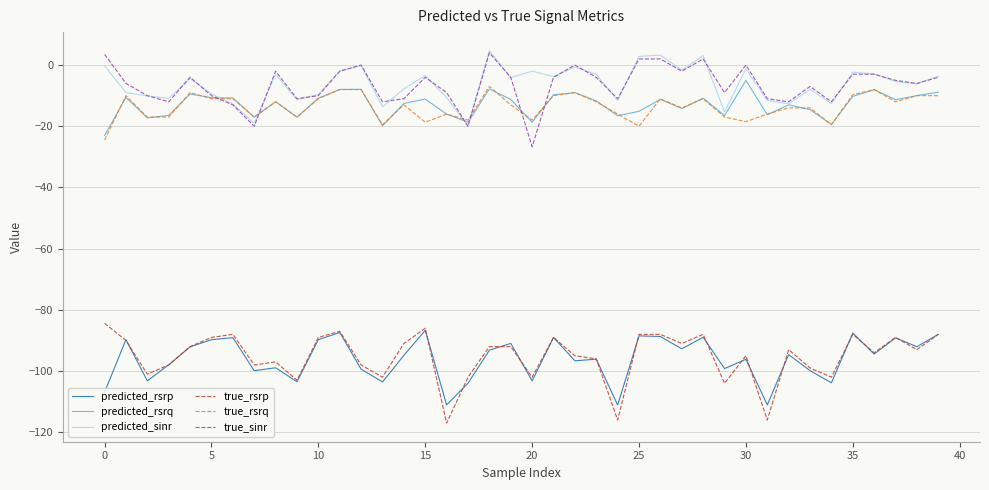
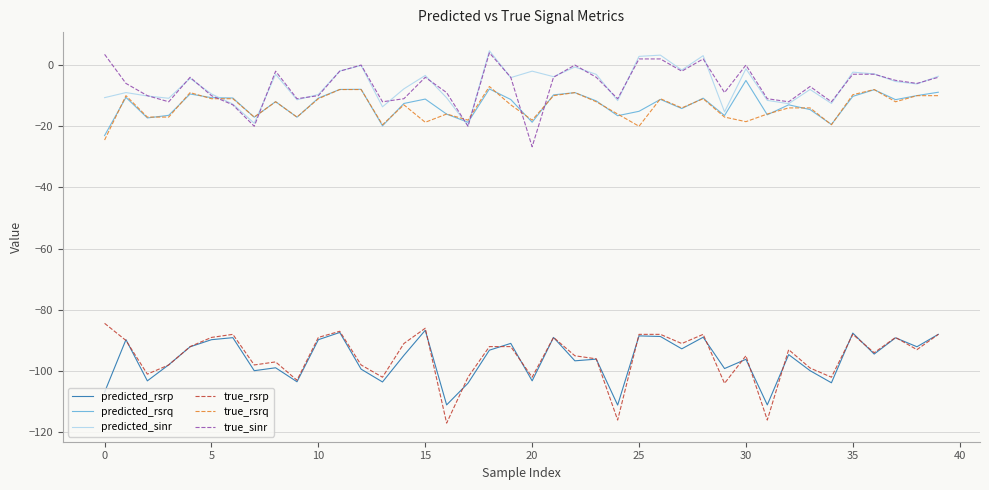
predicted_sinr, 0: 0 -> -11
